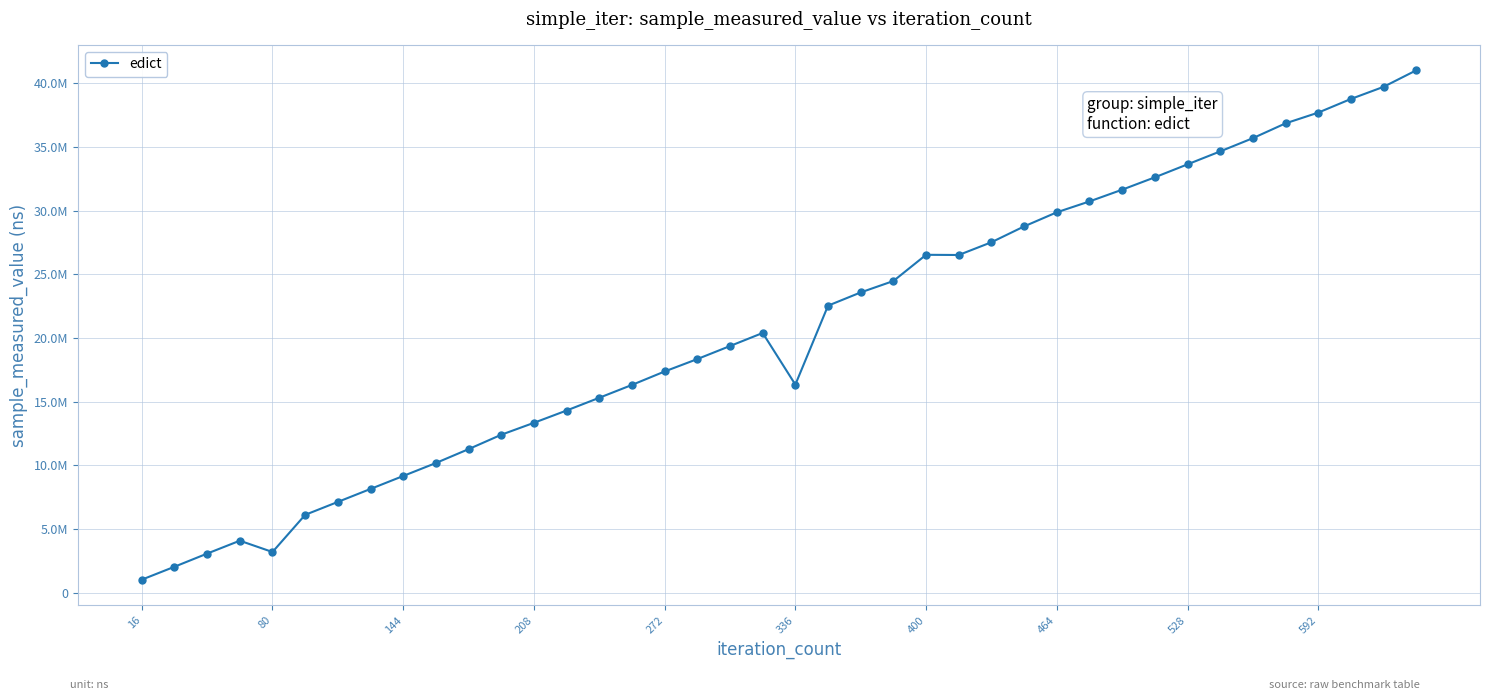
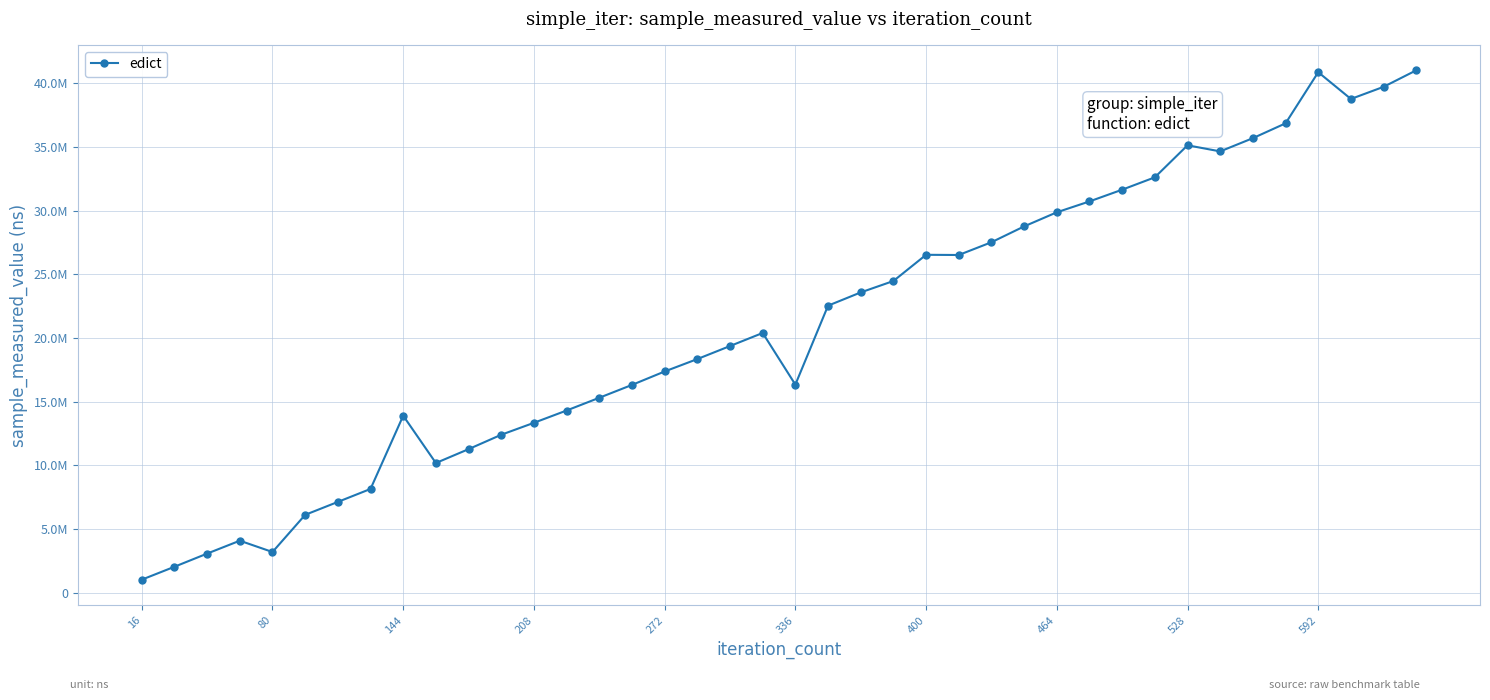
144: 9200000 -> 13900000
528: 33600000 -> 35100000
592: 37700000 -> 40900000
